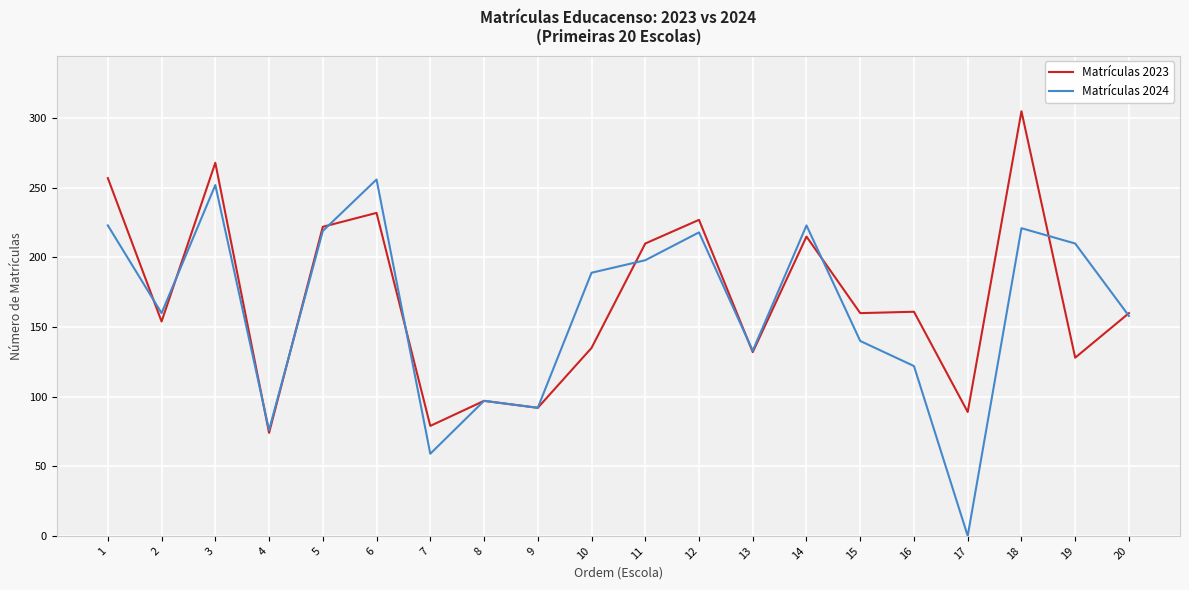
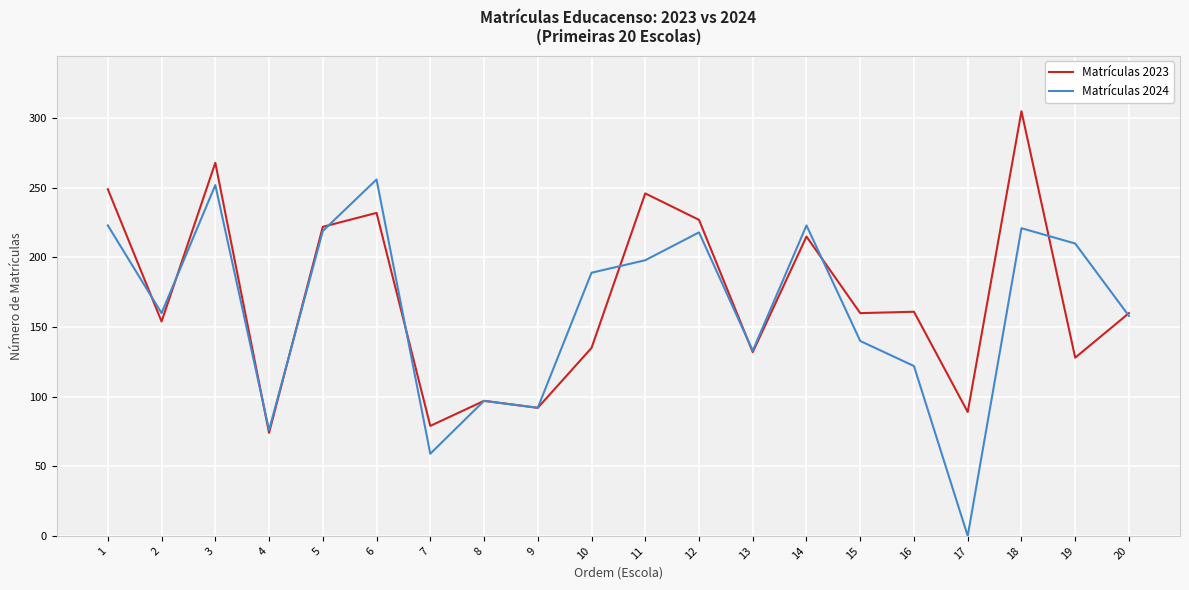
Matrículas 2023, 1: 257 -> 249
Matrículas 2023, 11: 210 -> 246
